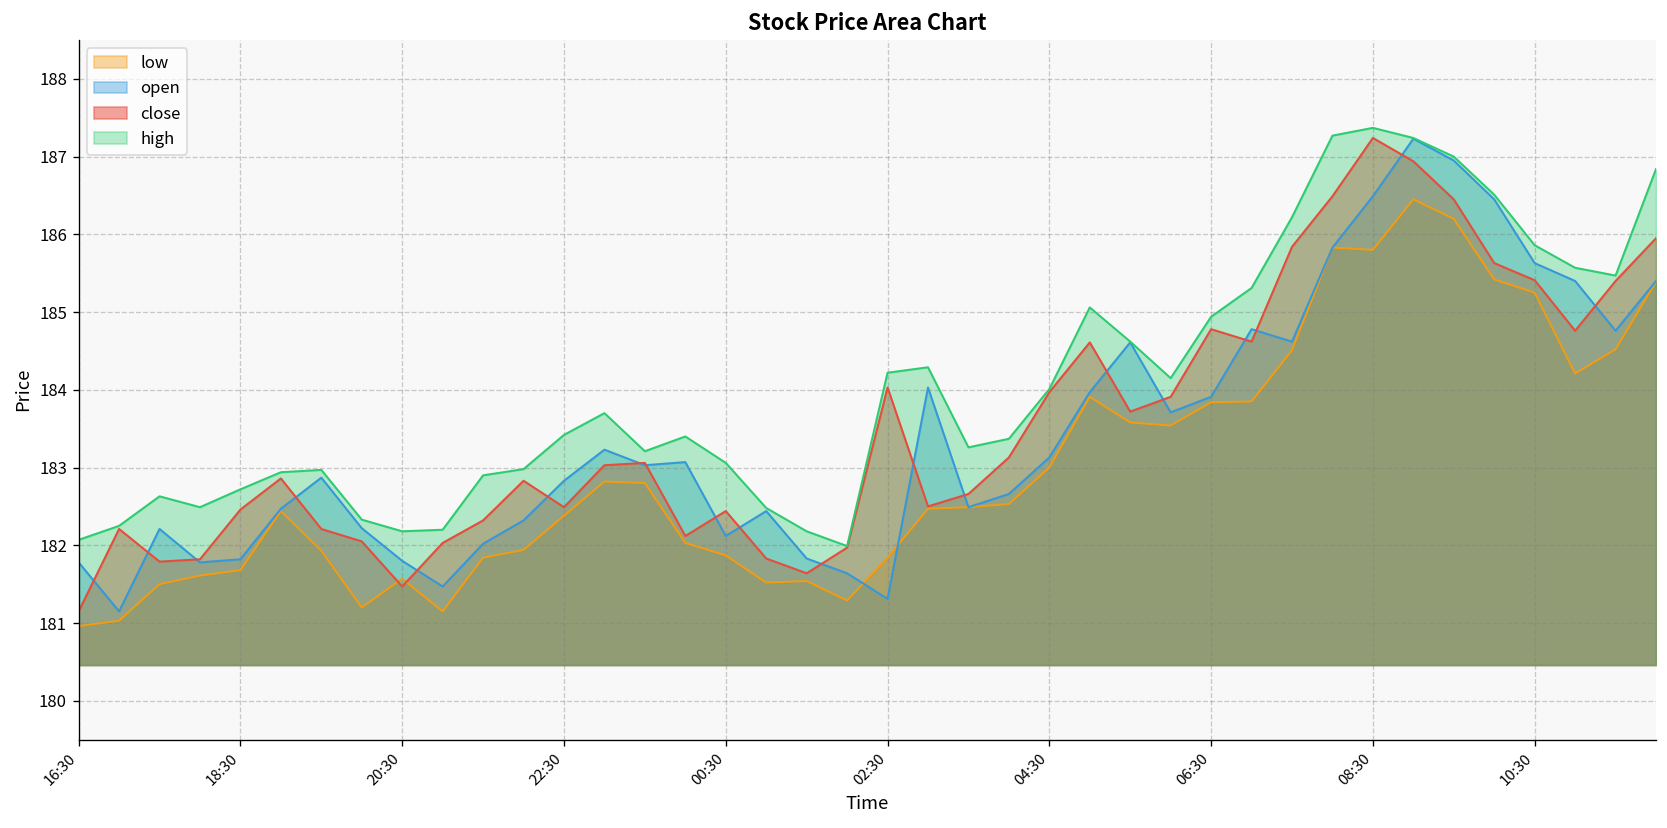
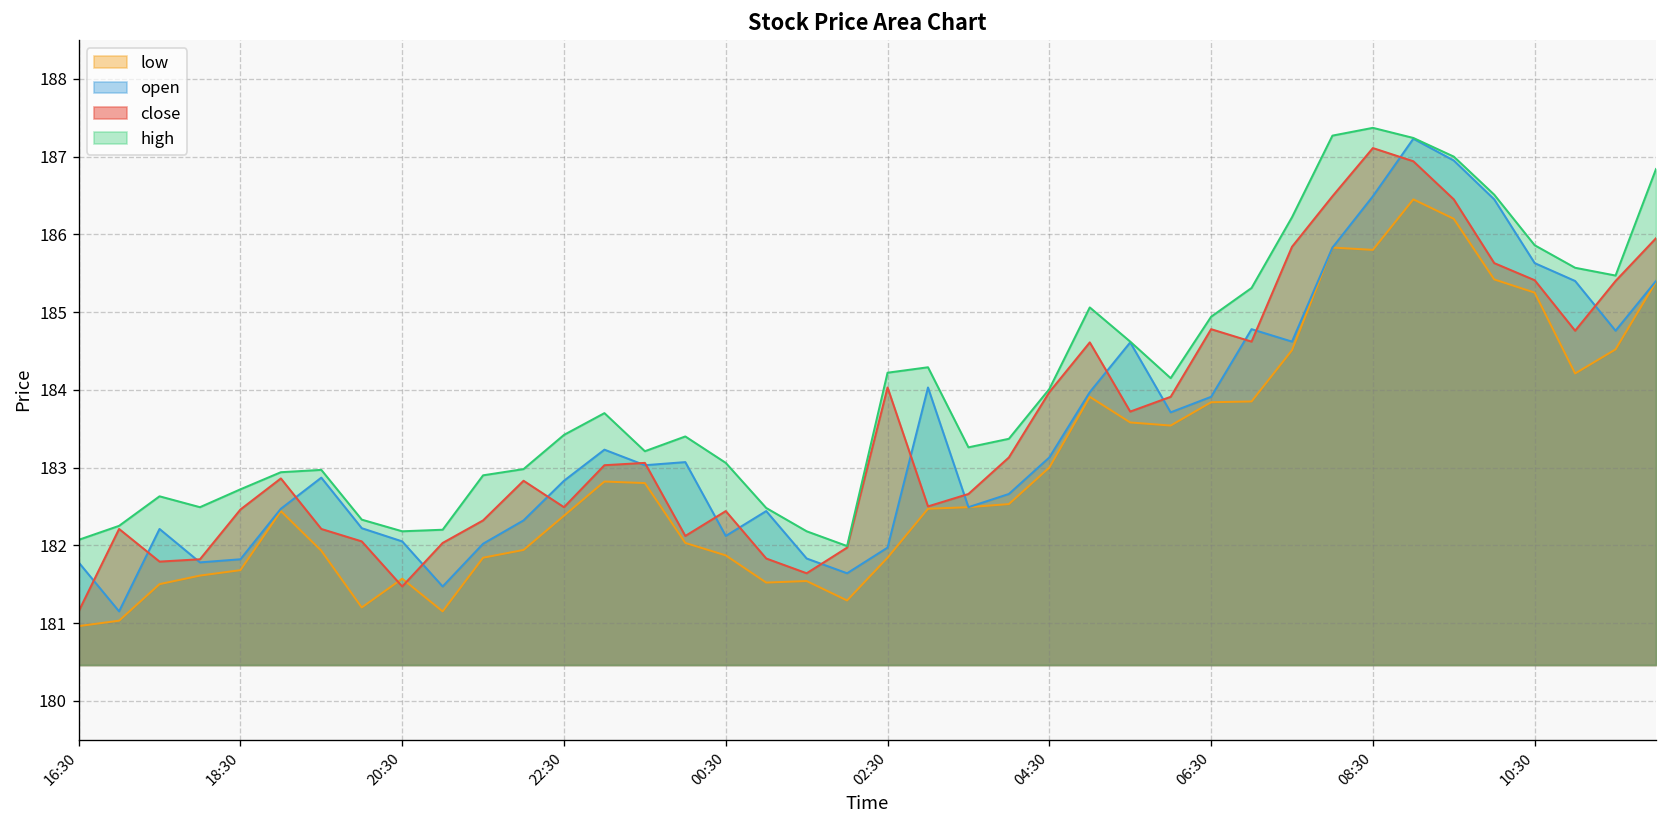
open, 20:30: 181.8 -> 182.1
open, 02:30: 181.3 -> 182.0
close, 08:30: 187.2 -> 187.1
